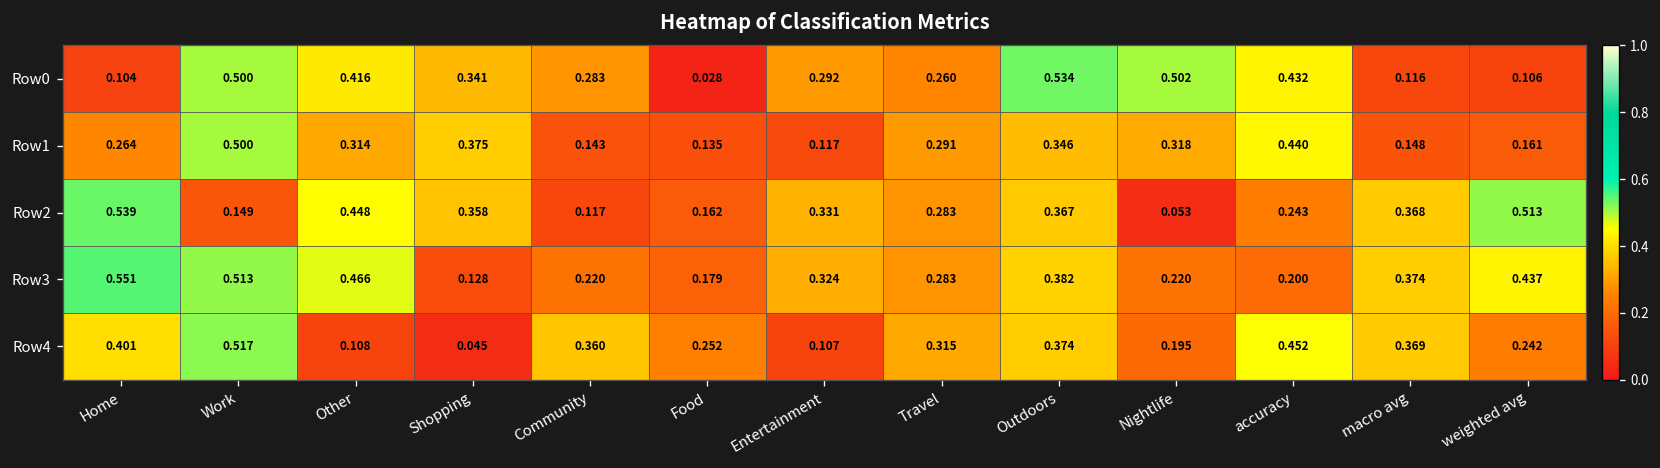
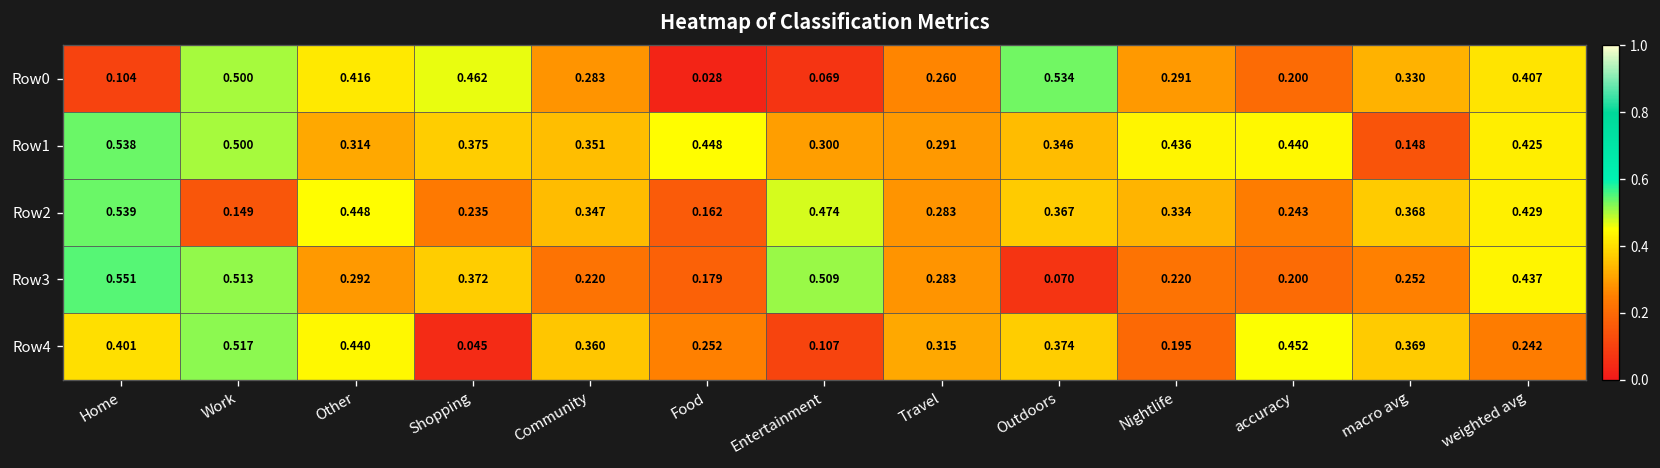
Row0, Shopping: 0.341 -> 0.462
Row0, Entertainment: 0.292 -> 0.069
Row0, Nightlife: 0.502 -> 0.291
Row0, accuracy: 0.432 -> 0.200
Row0, macro avg: 0.116 -> 0.330
Row0, weighted avg: 0.106 -> 0.407
Row1, Home: 0.264 -> 0.538
Row1, Community: 0.143 -> 0.351
Row1, Food: 0.135 -> 0.448
Row1, Entertainment: 0.117 -> 0.300
Row1, Nightlife: 0.318 -> 0.436
Row1, weighted avg: 0.161 -> 0.425
Row2, Shopping: 0.358 -> 0.235
Row2, Community: 0.117 -> 0.347
Row2, Entertainment: 0.331 -> 0.474
Row2, Nightlife: 0.053 -> 0.334
Row2, weighted avg: 0.513 -> 0.429
Row3, Other: 0.466 -> 0.292
Row3, Shopping: 0.128 -> 0.372
Row3, Entertainment: 0.324 -> 0.509
Row3, Outdoors: 0.382 -> 0.070
Row3, macro avg: 0.374 -> 0.252
Row4, Other: 0.108 -> 0.440
